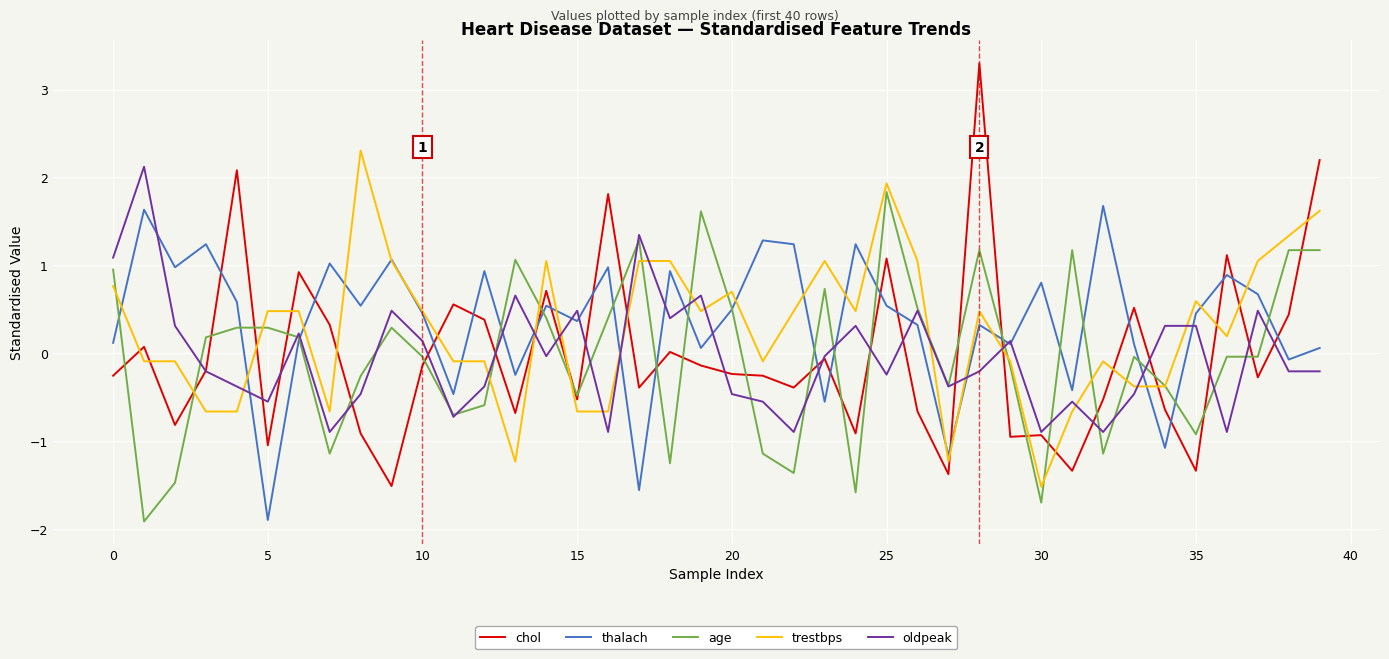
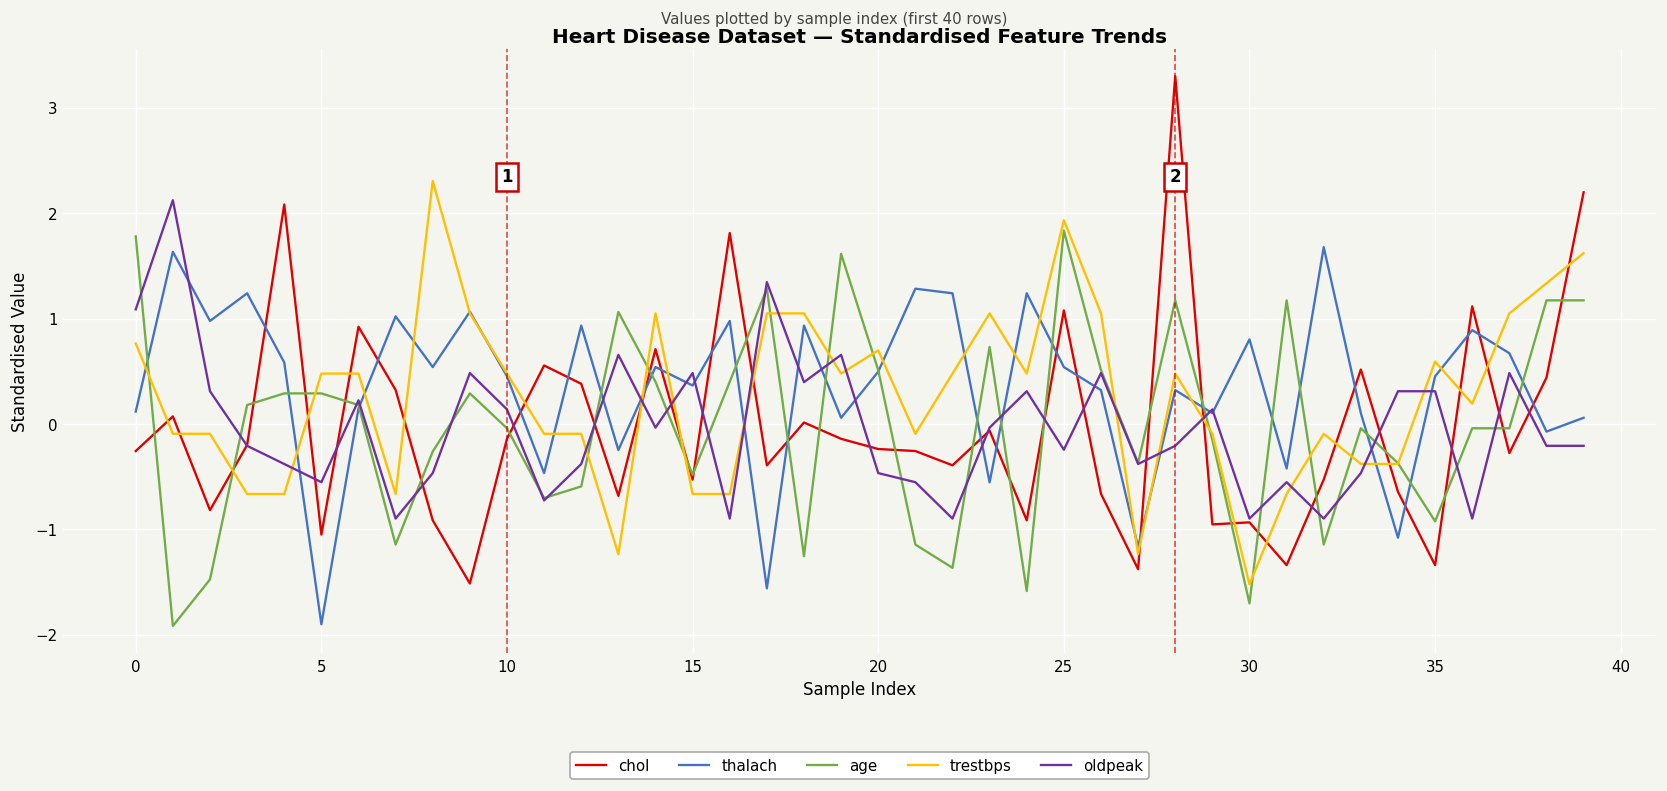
age, 0: 1.0 -> 1.8
